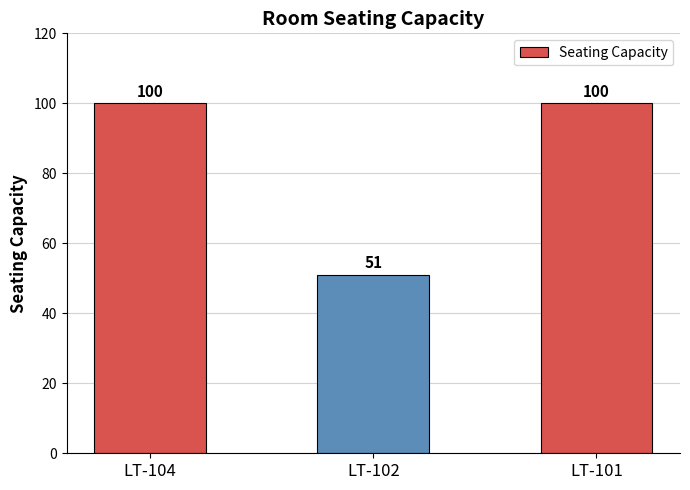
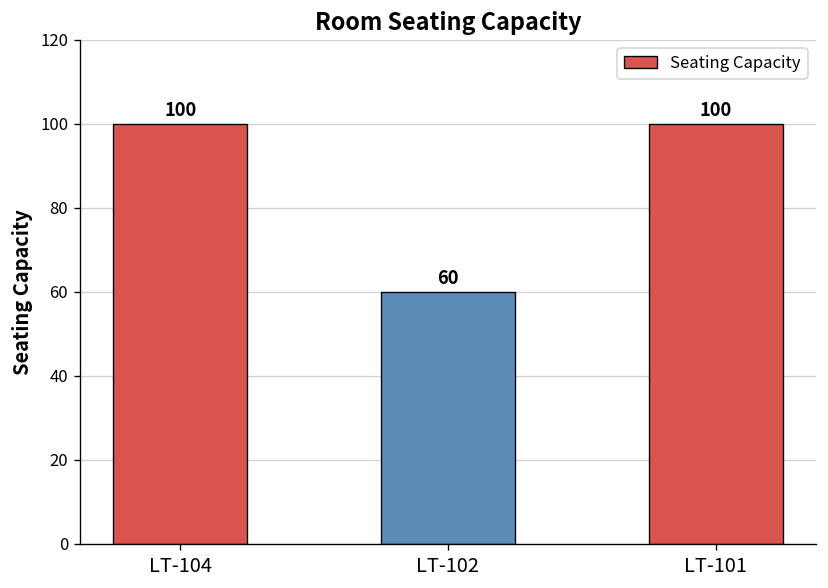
LT-102: 51 -> 60
